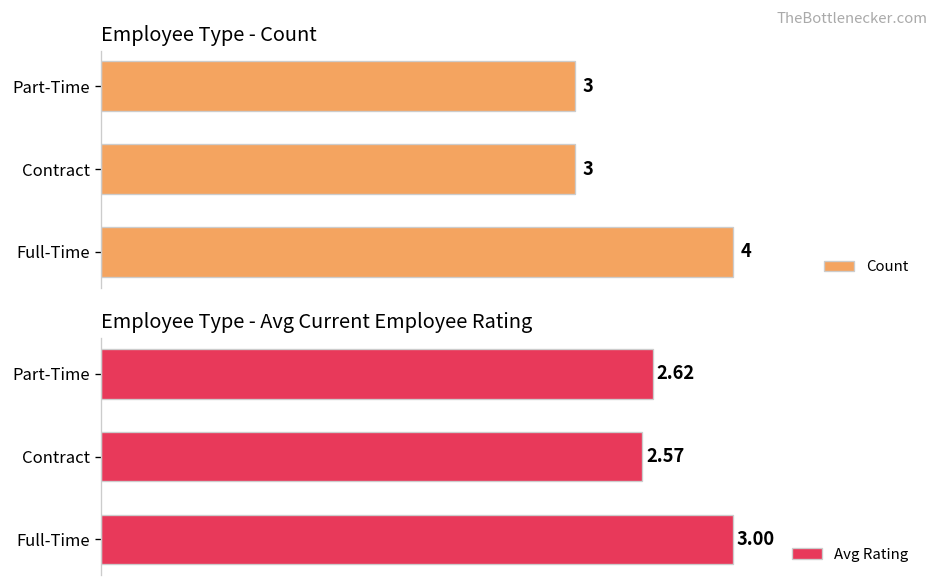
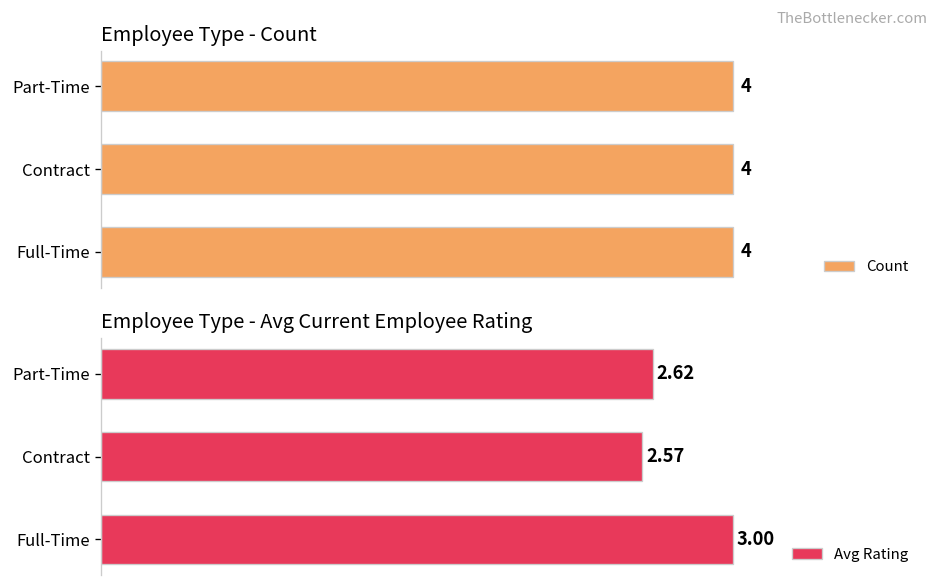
Employee Type - Count, Part-Time: 3 -> 4
Employee Type - Count, Contract: 3 -> 4
